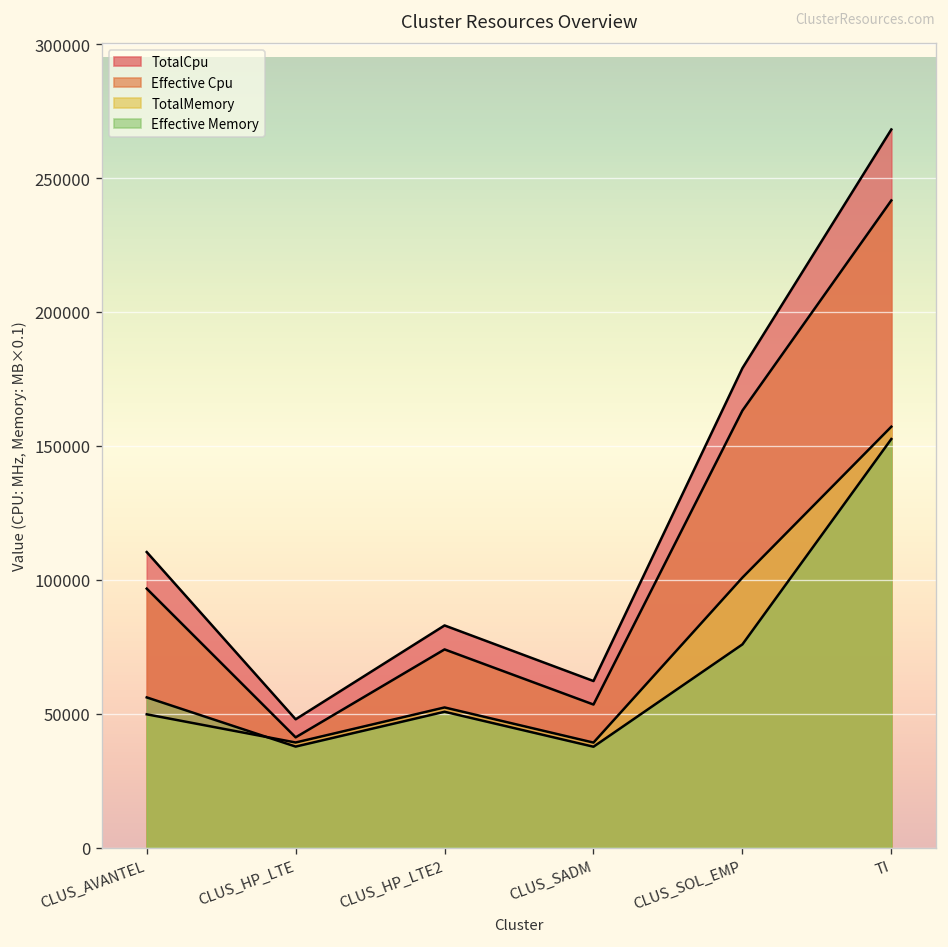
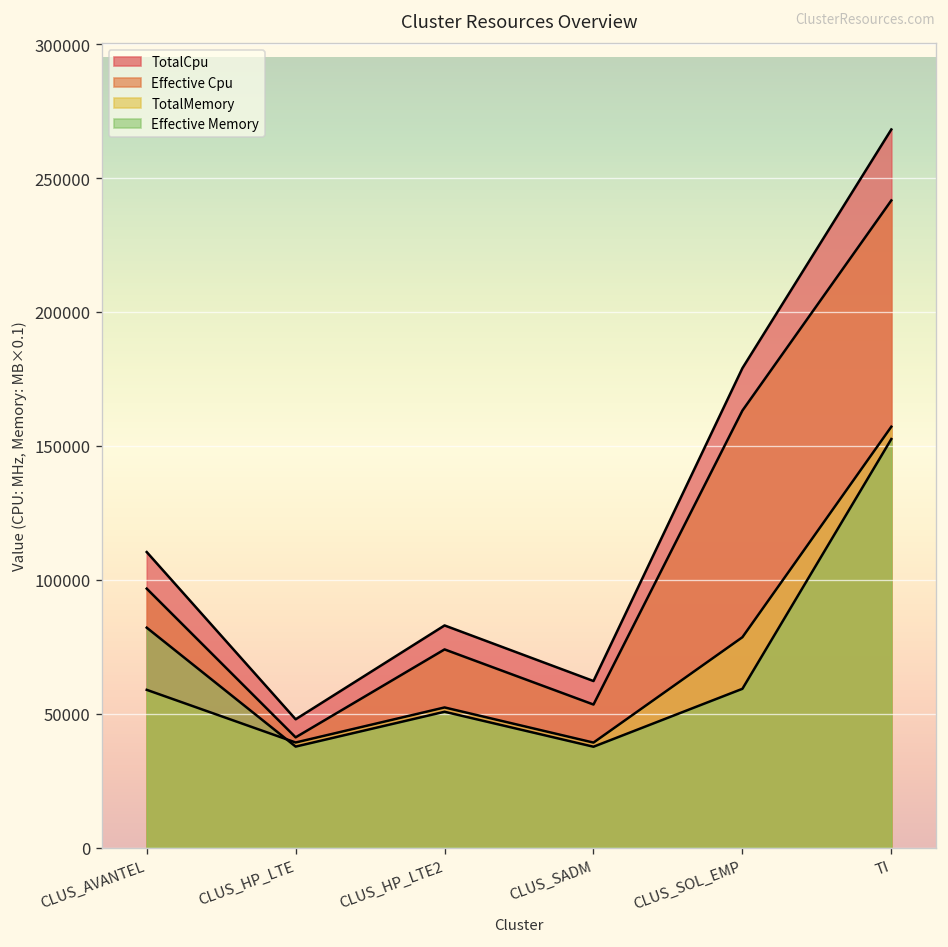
TotalMemory, CLUS_AVANTEL: 50000 -> 59000
Effective Memory, CLUS_AVANTEL: 56000 -> 82000
TotalMemory, CLUS_SOL_EMP: 101000 -> 79000
Effective Memory, CLUS_SOL_EMP: 76000 -> 59000
